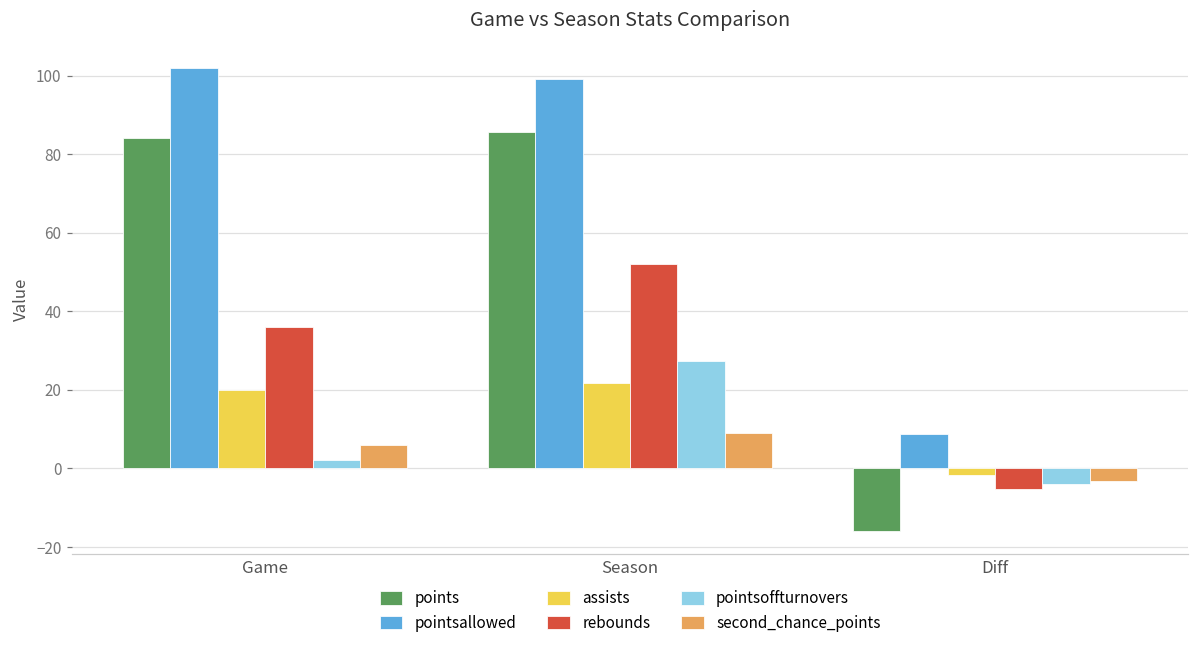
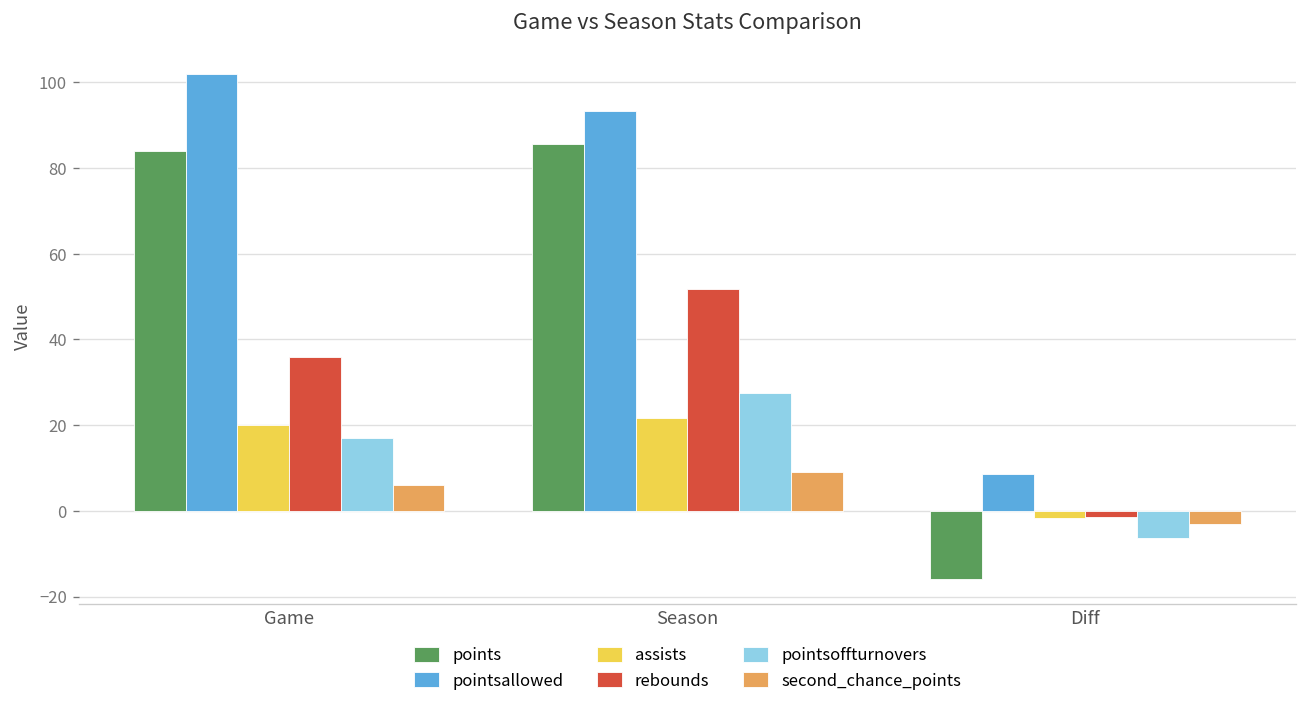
pointsoffturnovers, Game: 2 -> 17
pointsallowed, Season: 99 -> 93
rebounds, Diff: -5 -> -1
pointsoffturnovers, Diff: -4 -> -6
